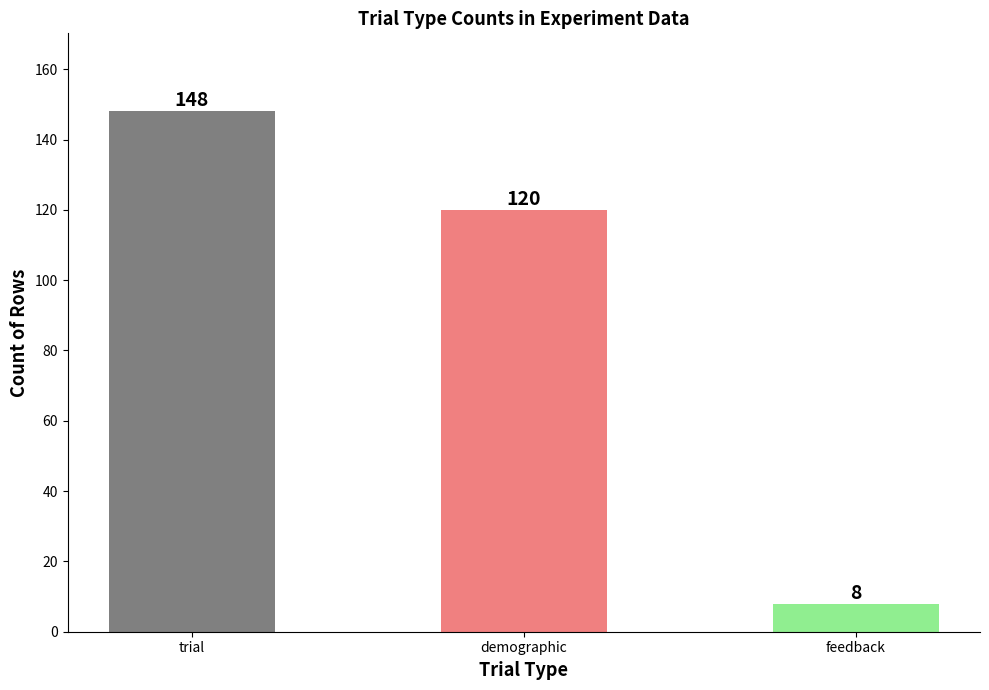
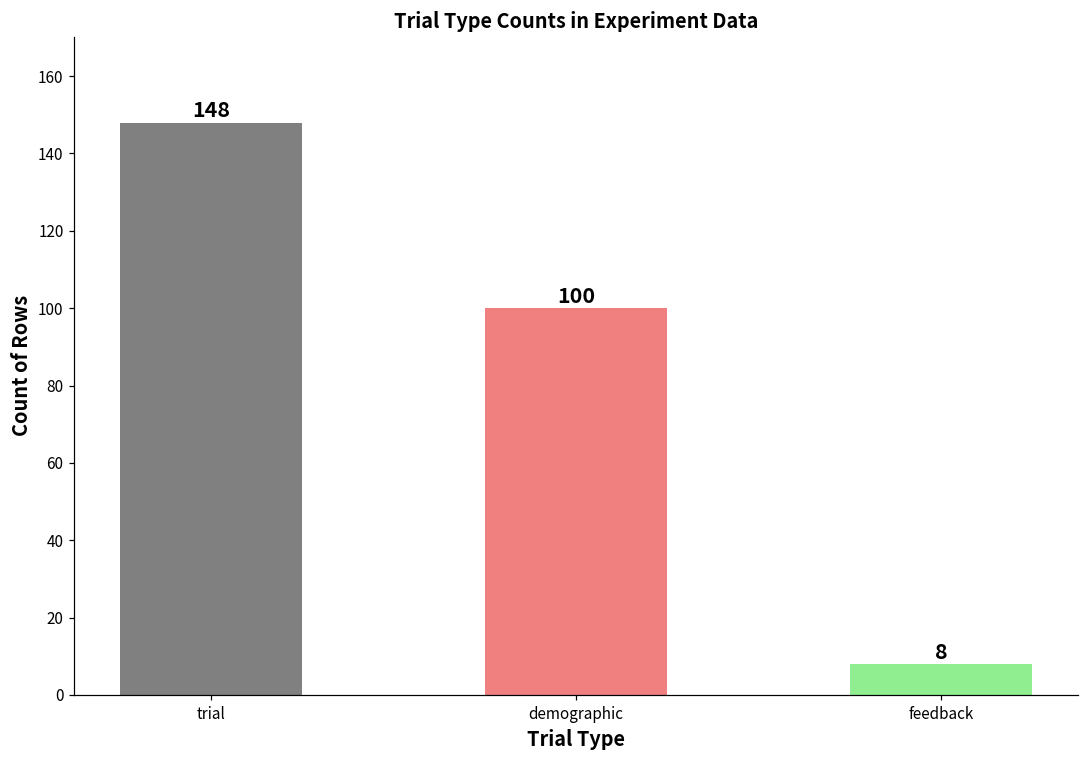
demographic: 120 -> 100
